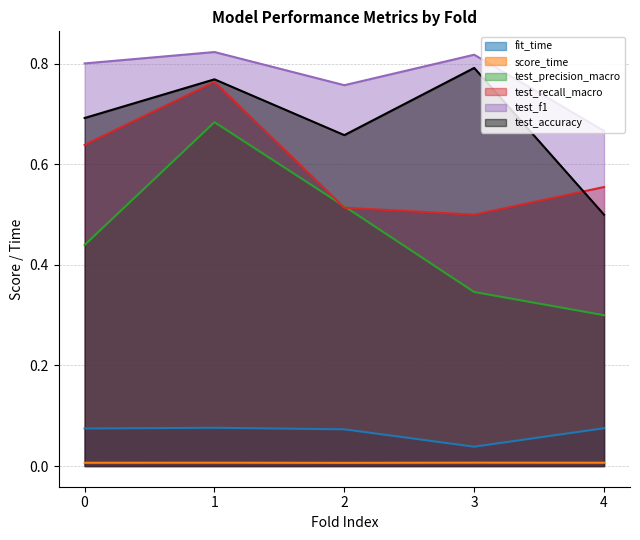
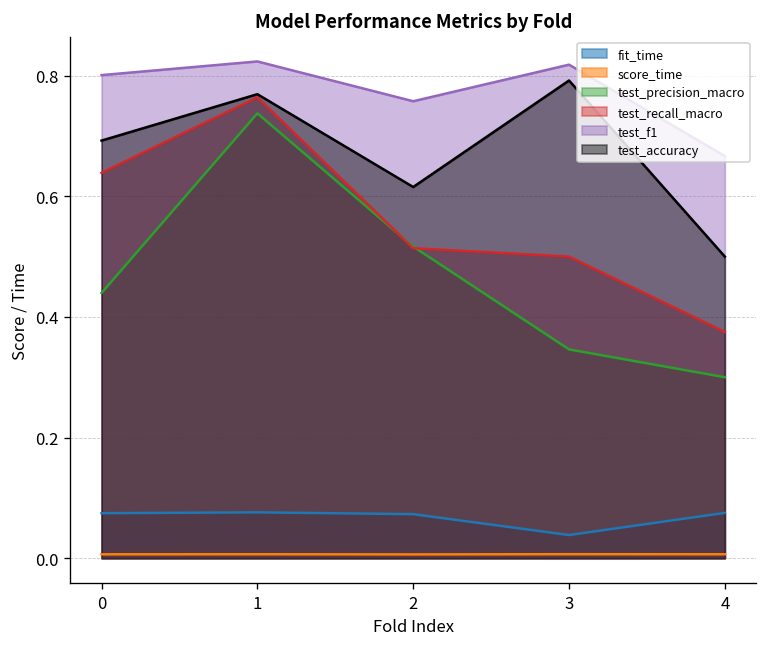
test_precision_macro, 1: 0.68 -> 0.74
test_accuracy, 2: 0.66 -> 0.62
test_recall_macro, 4: 0.56 -> 0.38
